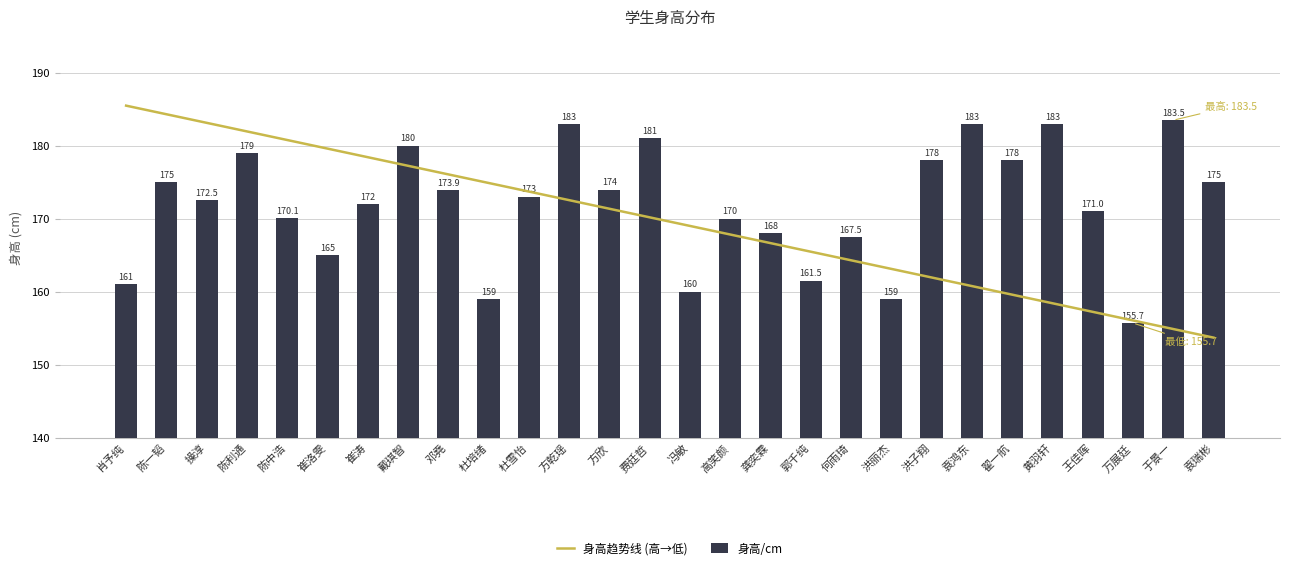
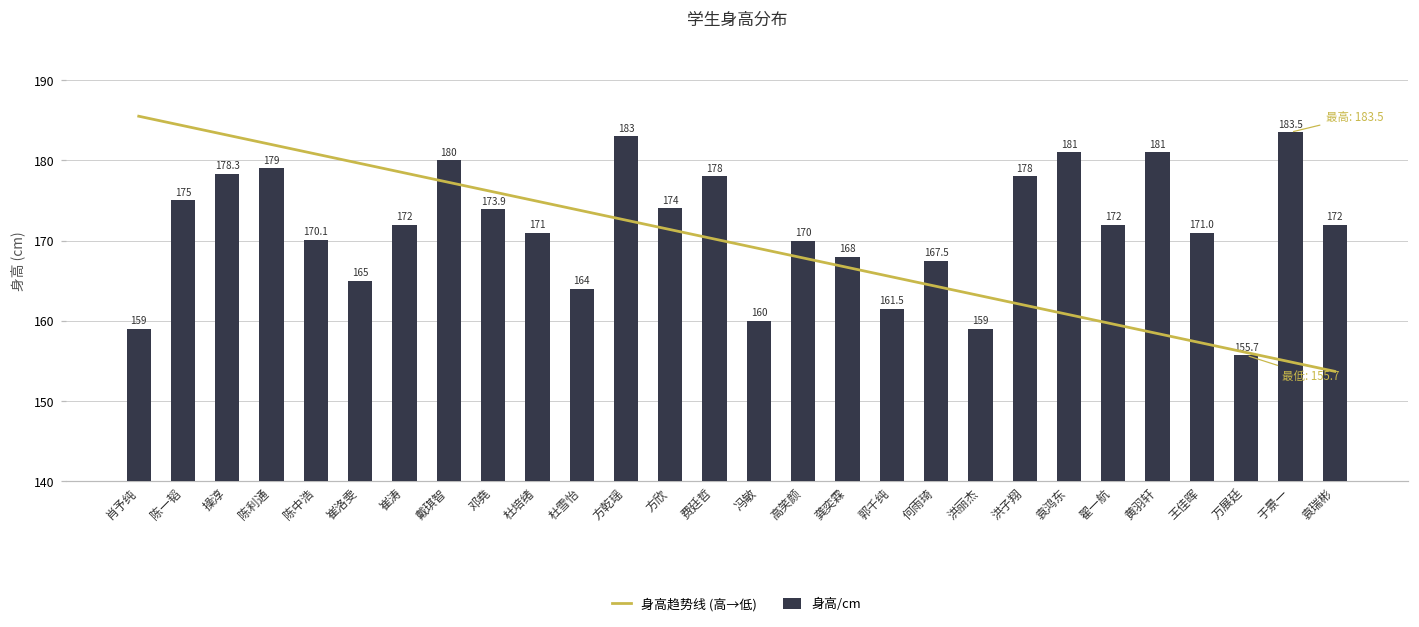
身高/cm, 肖予纯: 161 -> 159
身高/cm, 操淳: 172.5 -> 178.3
身高/cm, 杜培绪: 159 -> 171
身高/cm, 杜雪怡: 173 -> 164
身高/cm, 费廷哲: 181 -> 178
身高/cm, 袁鸿东: 183 -> 181
身高/cm, 翟一航: 178 -> 172
身高/cm, 黄羽轩: 183 -> 181
身高/cm, 袁瑞彬: 175 -> 172
